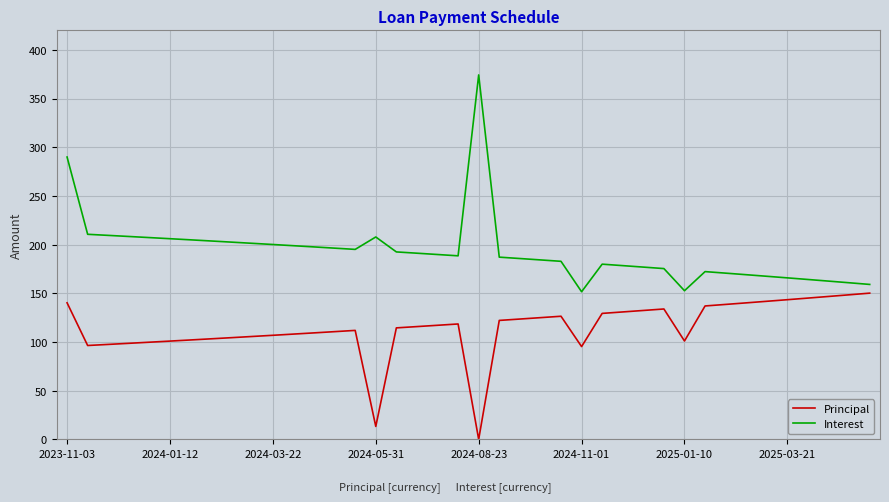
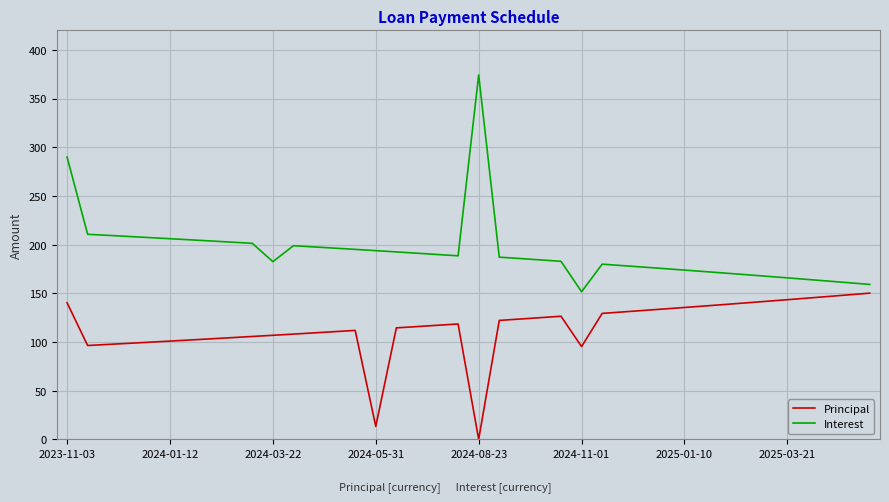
Interest, 2024-03-22: 200 -> 180
Interest, 2024-05-31: 210 -> 190
Principal, 2025-01-10: 100 -> 140
Interest, 2025-01-10: 150 -> 170
